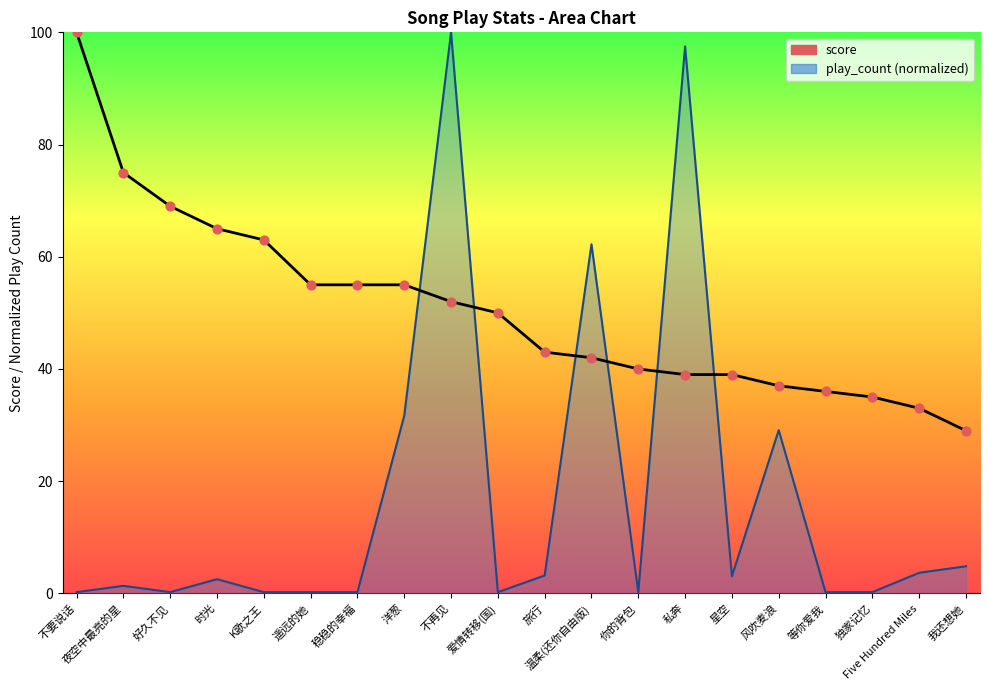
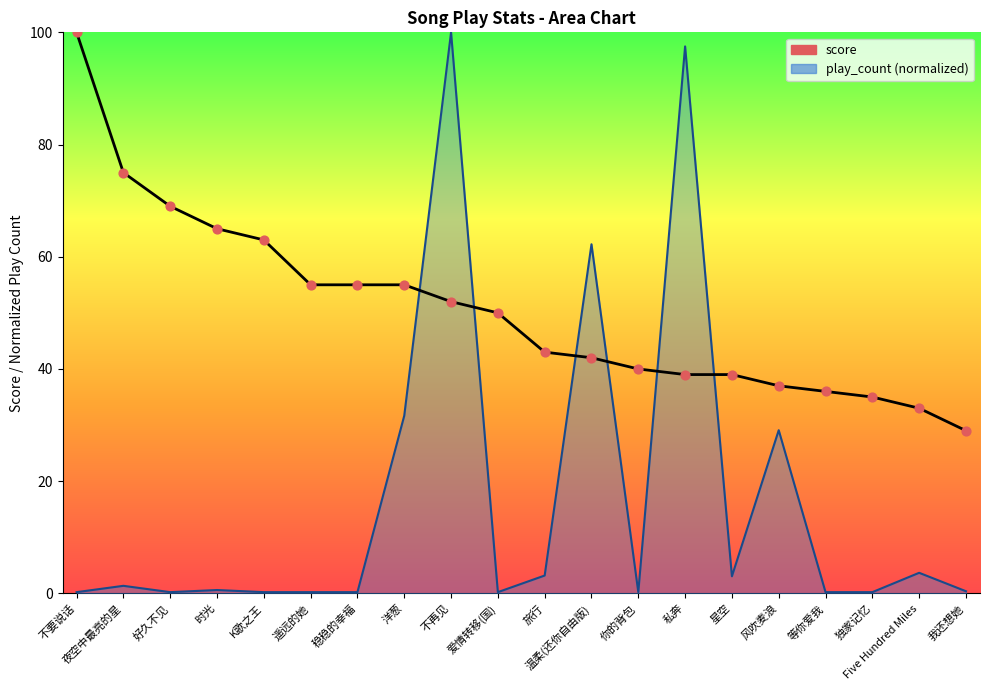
play_count (normalized), 时光: 3 -> 1
play_count (normalized), 我还想她: 5 -> 0
